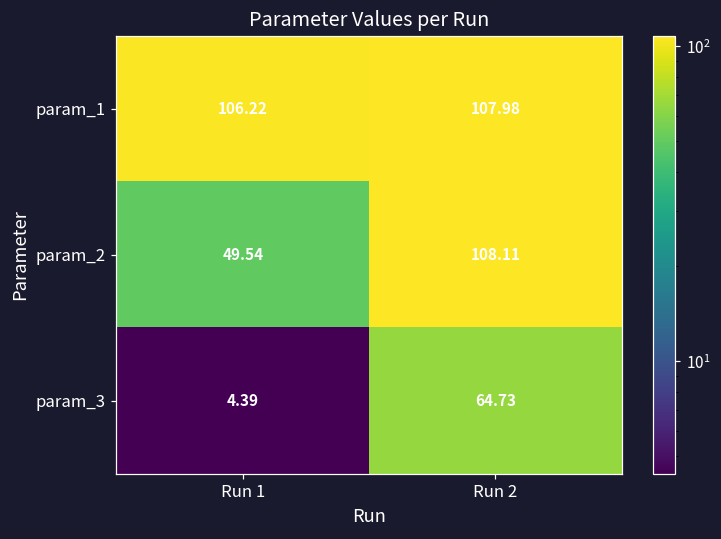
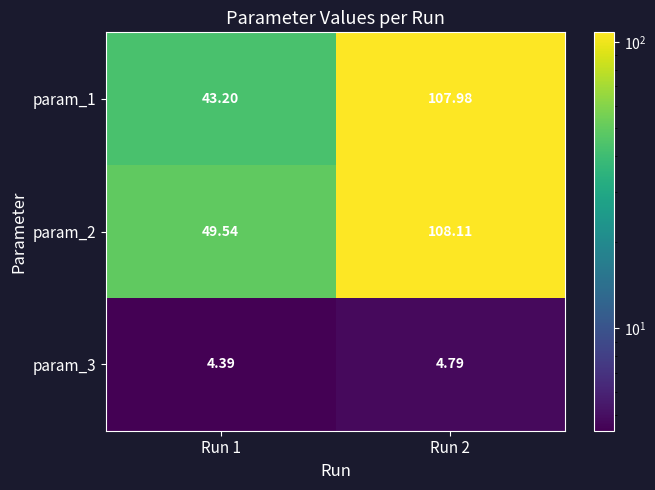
param_1, Run 1: 106.22 -> 43.20
param_3, Run 2: 64.73 -> 4.79
